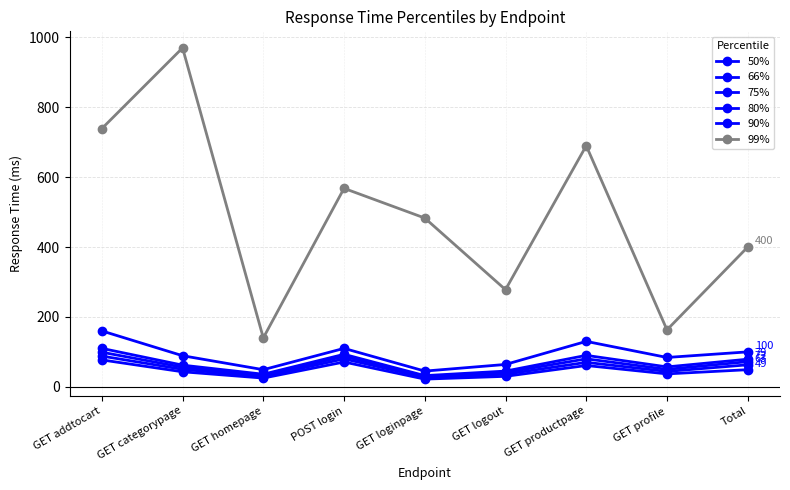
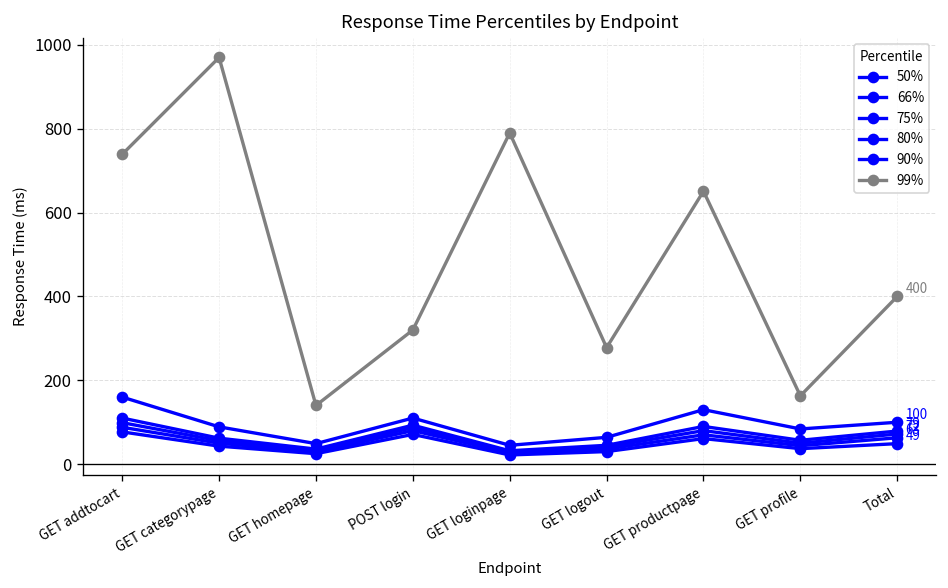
99%, POST login: 570 -> 320
99%, GET loginpage: 480 -> 790
99%, GET productpage: 690 -> 650
